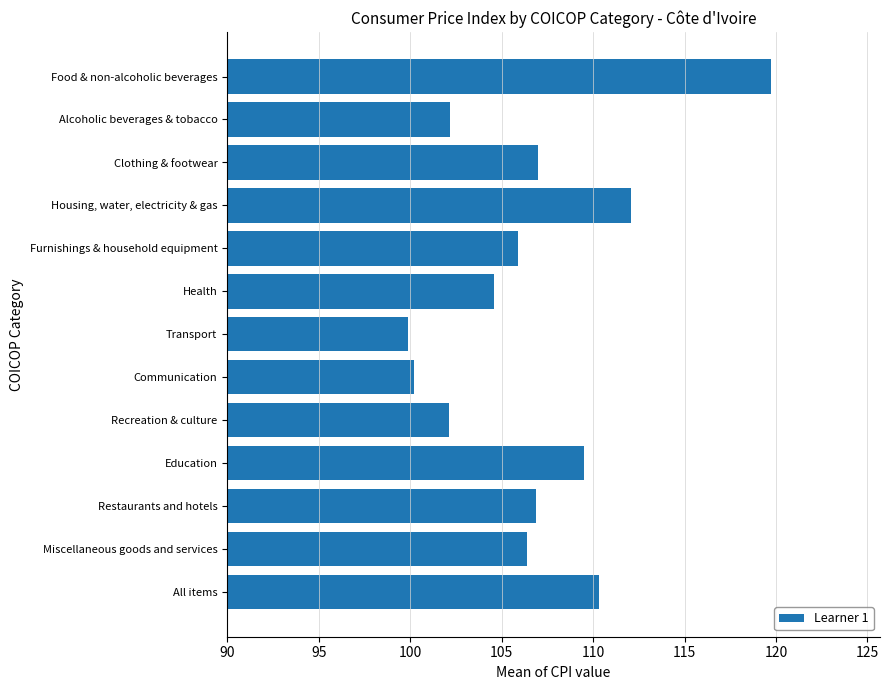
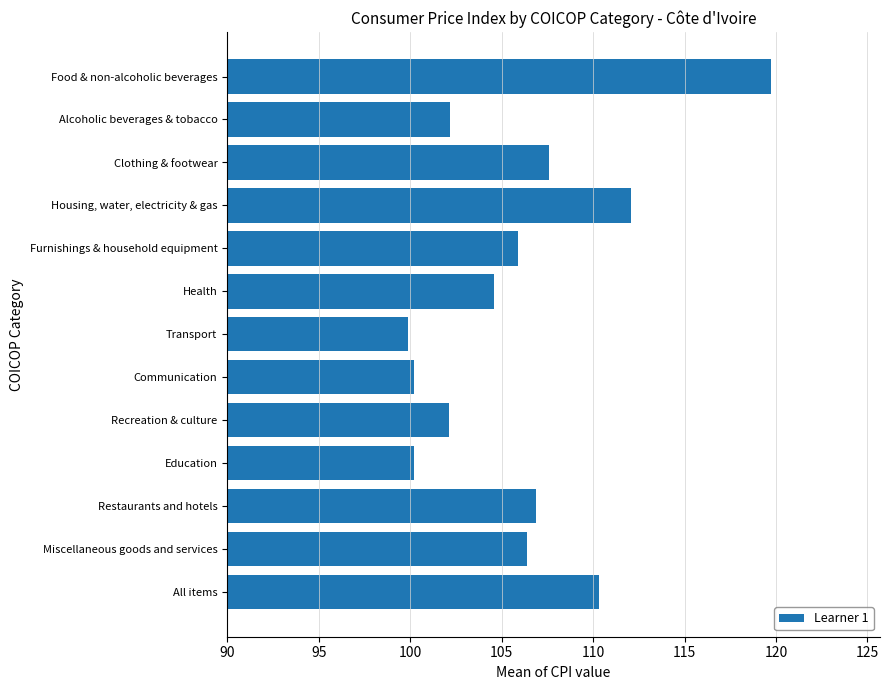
Clothing & footwear: 107.0 -> 107.6
Education: 109.5 -> 100.2
